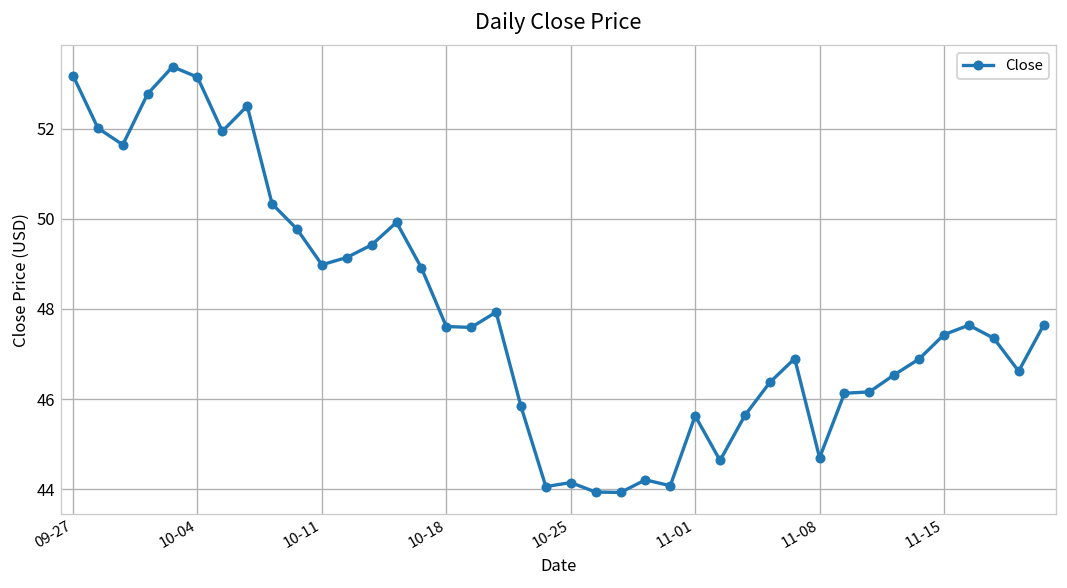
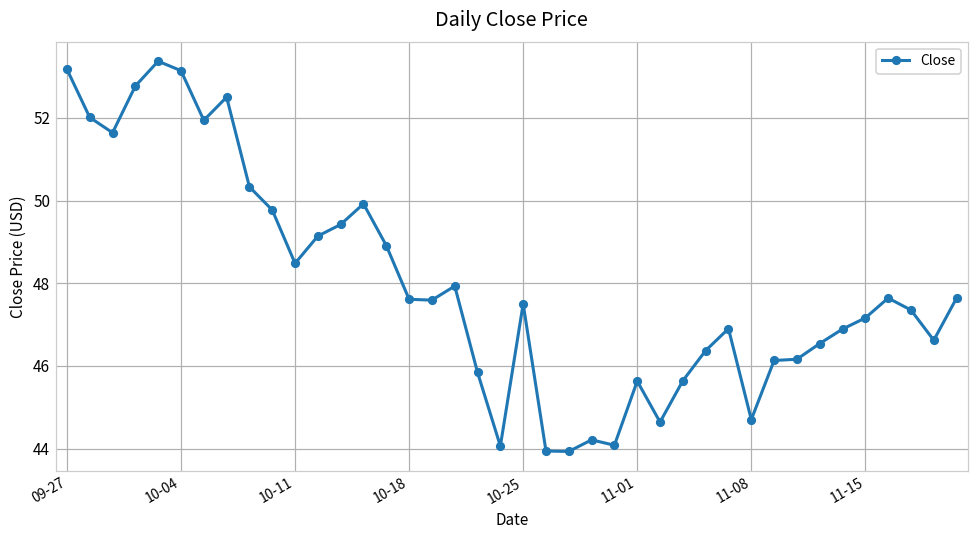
10-11: 49.0 -> 48.5
10-25: 44.2 -> 47.5
11-15: 47.4 -> 47.2
